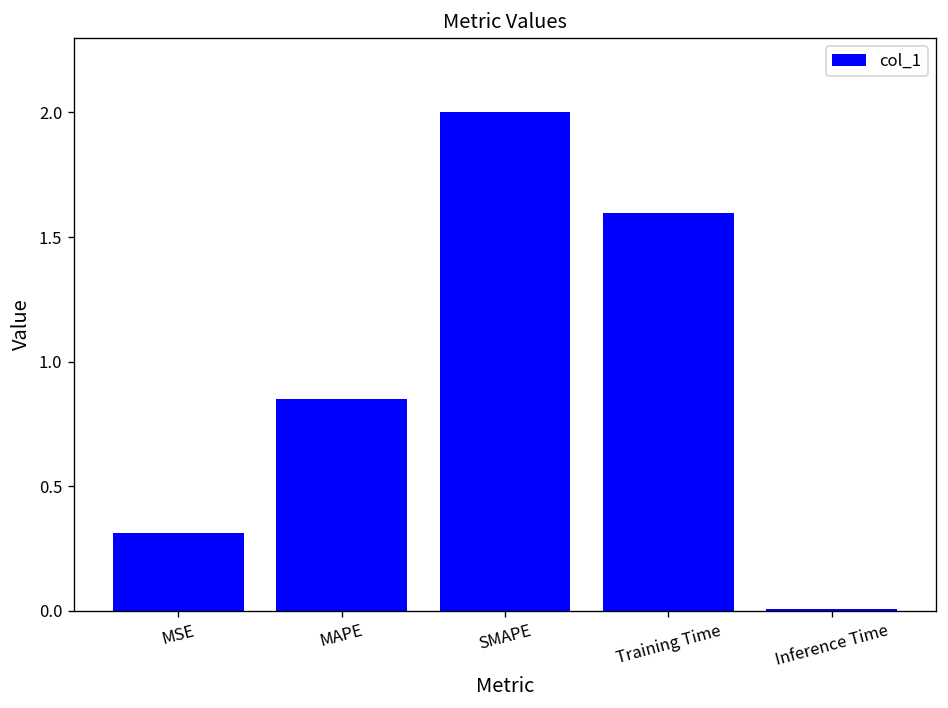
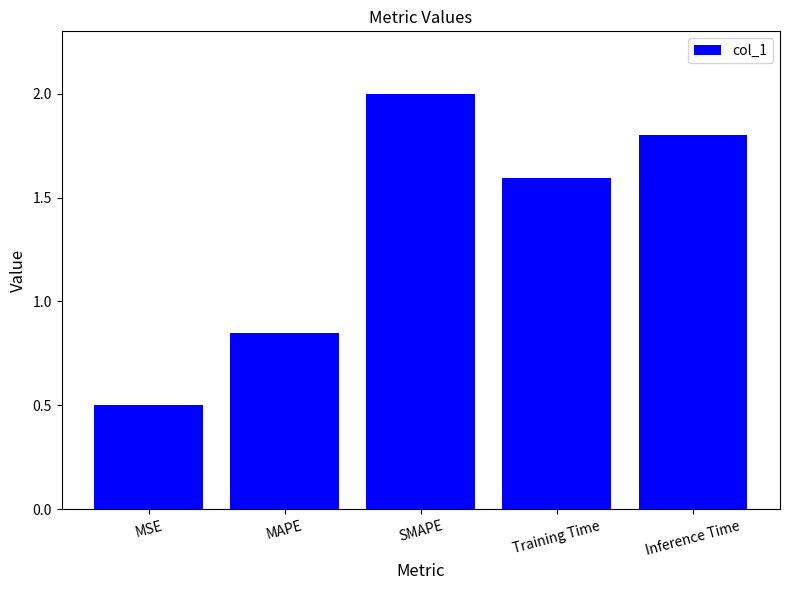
MSE: 0.31 -> 0.50
Inference Time: 0.01 -> 1.80
